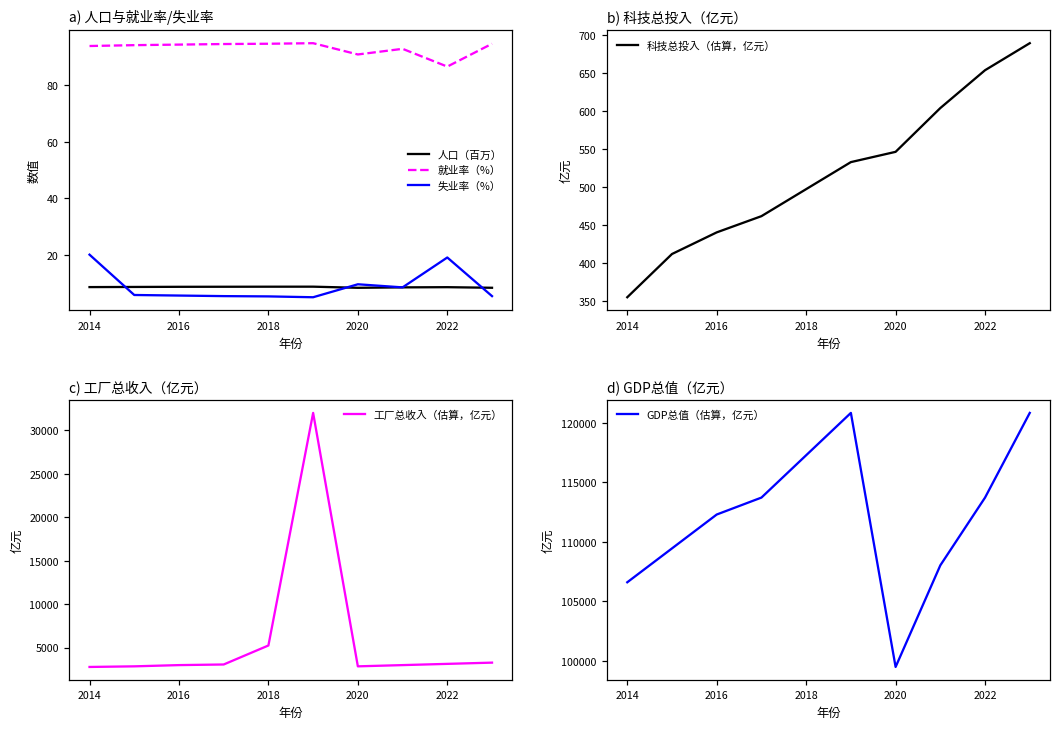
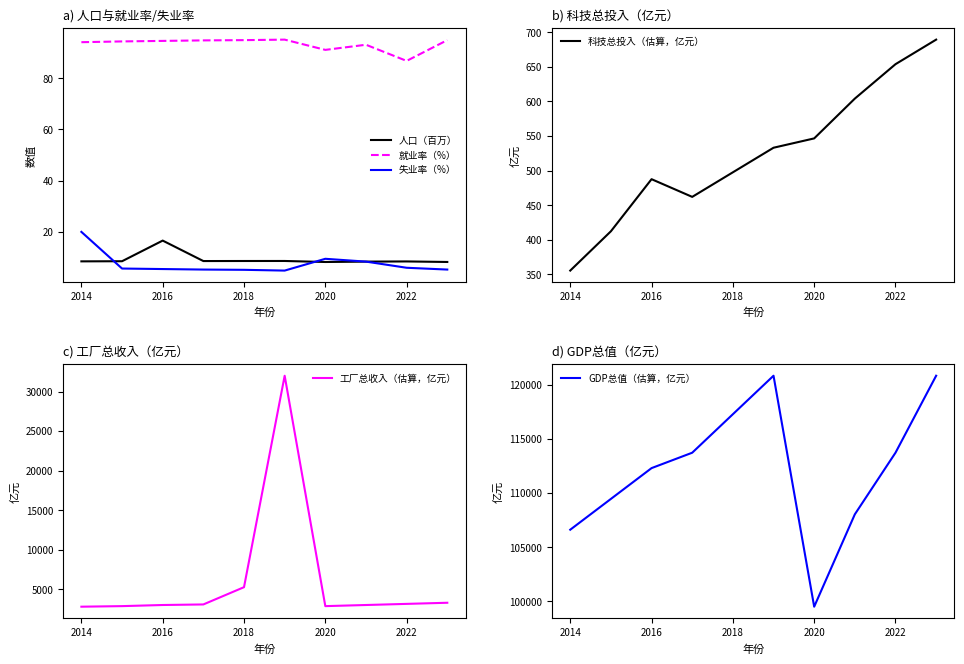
a) 人口与就业率/失业率, 人口（百万）, 2016: 9 -> 17
a) 人口与就业率/失业率, 失业率（%）, 2022: 19 -> 6
b) 科技总投入（亿元）, 2016: 440 -> 490
